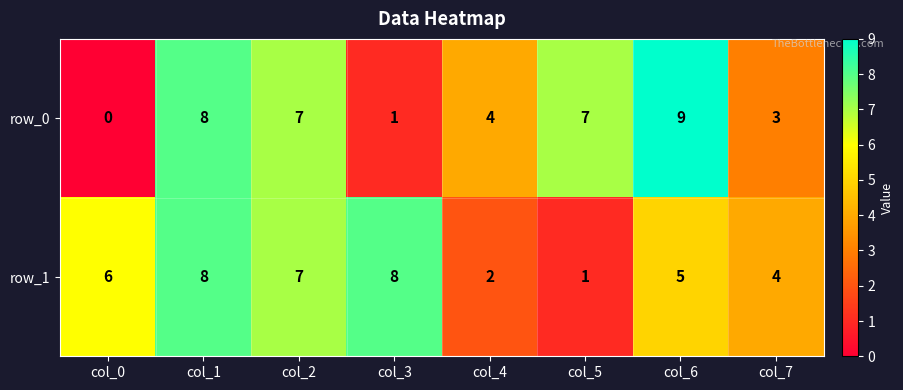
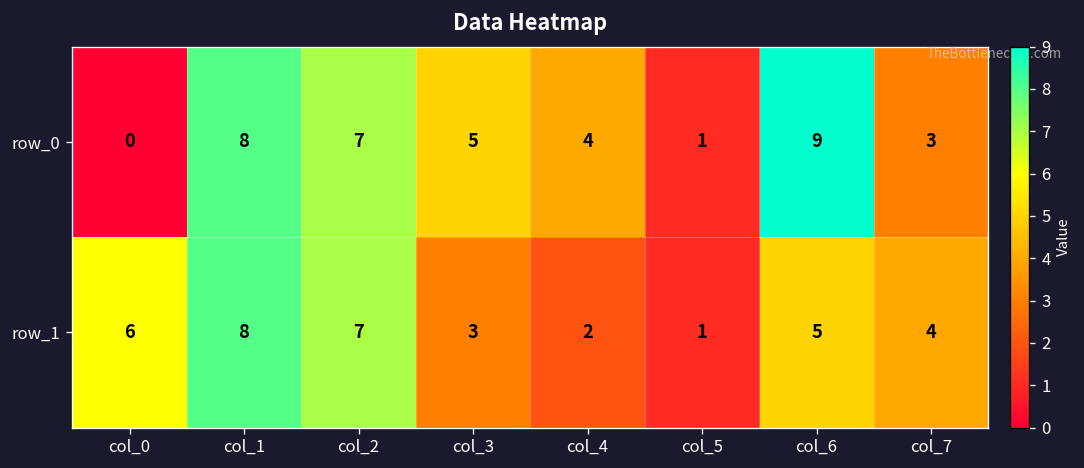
row_0, col_3: 1 -> 5
row_0, col_5: 7 -> 1
row_1, col_3: 8 -> 3
